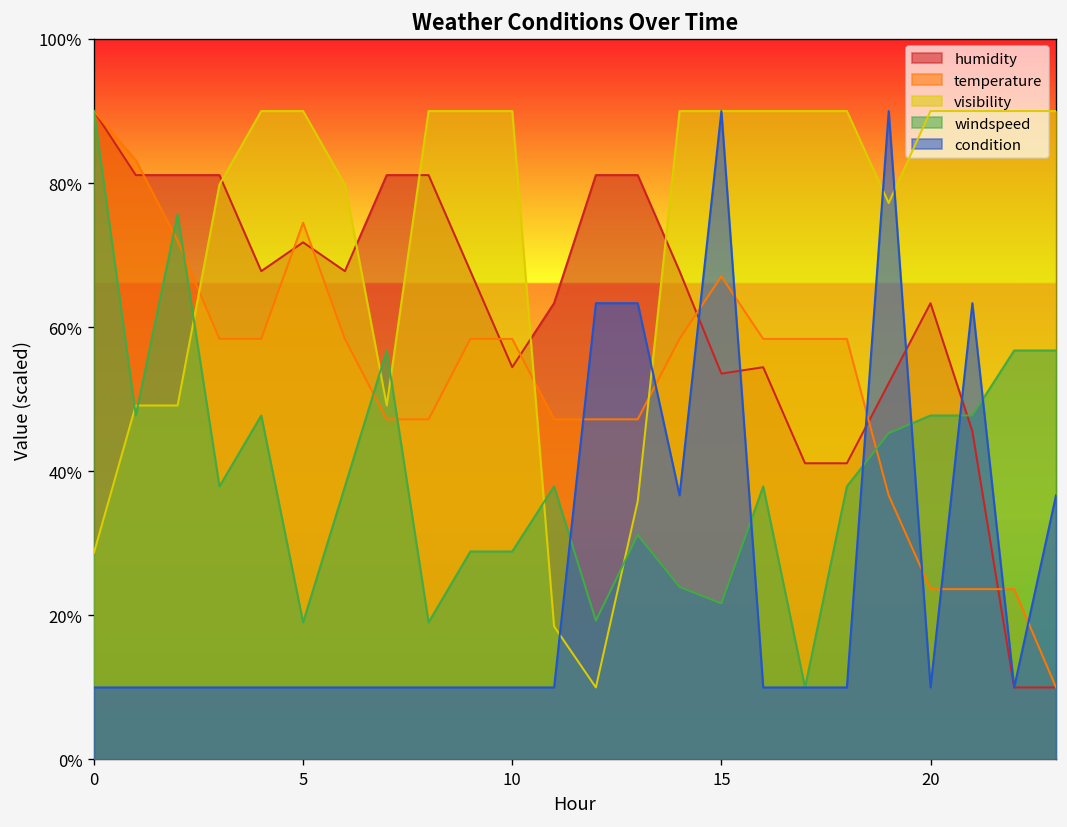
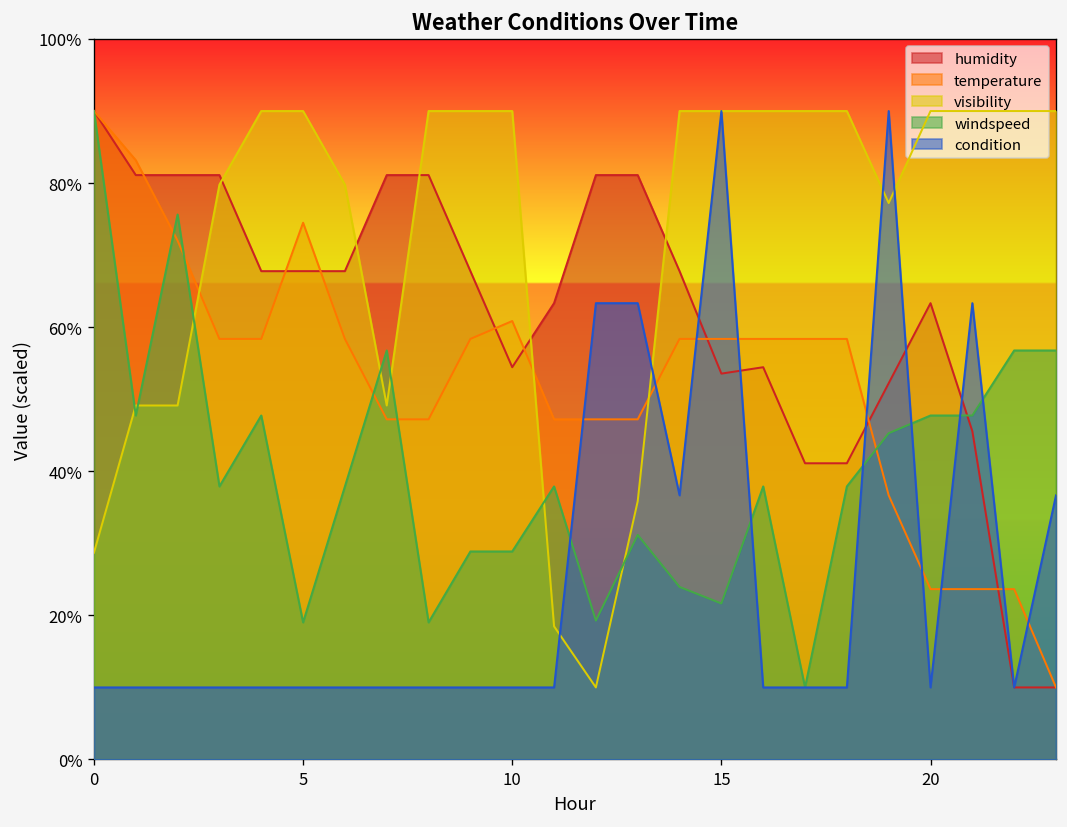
humidity, 5: 72% -> 68%
temperature, 10: 58% -> 61%
temperature, 15: 67% -> 58%
